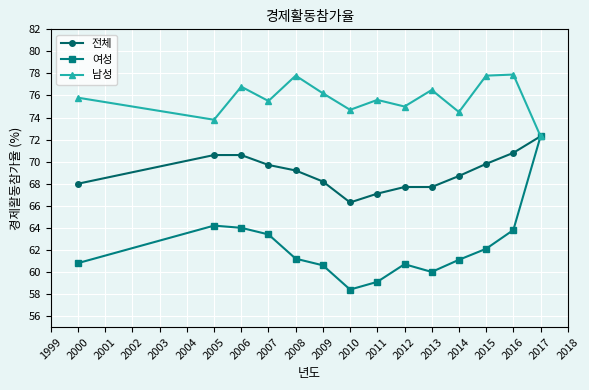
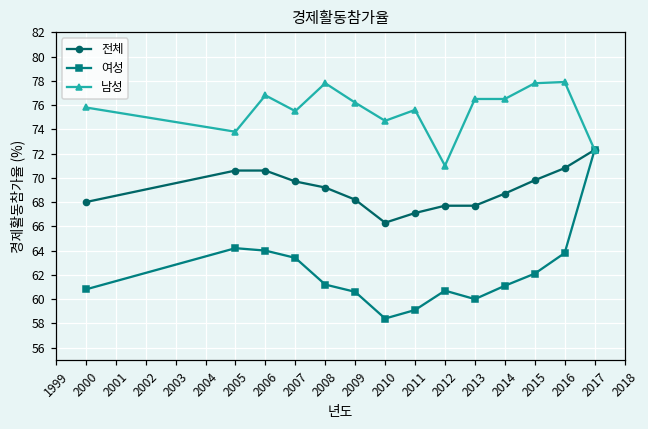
남성, 2012: 75 -> 71
남성, 2014: 74.5 -> 76.5
